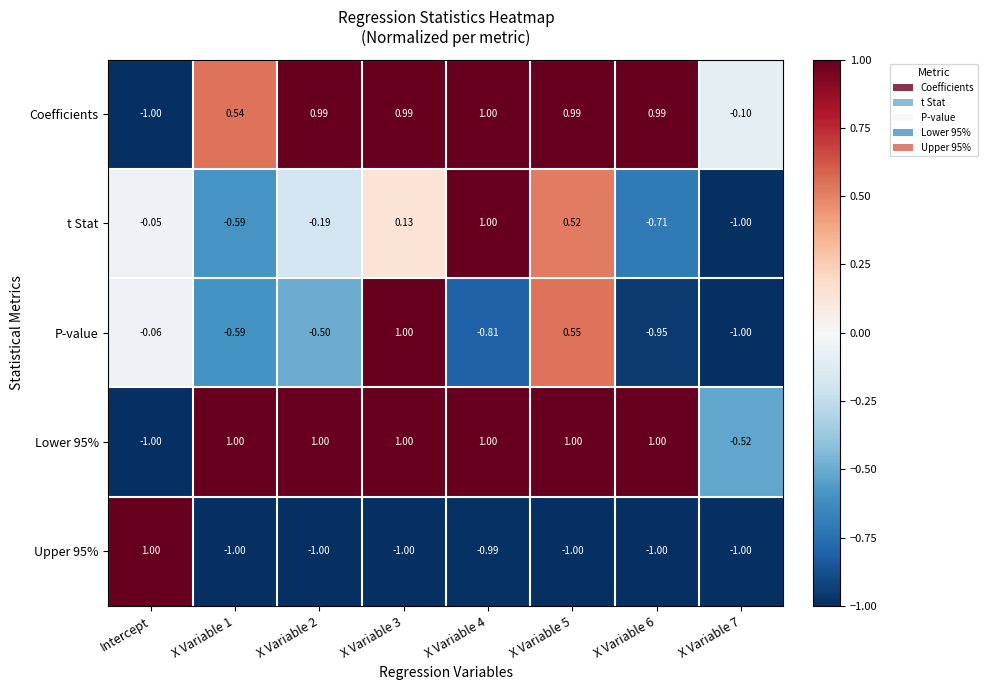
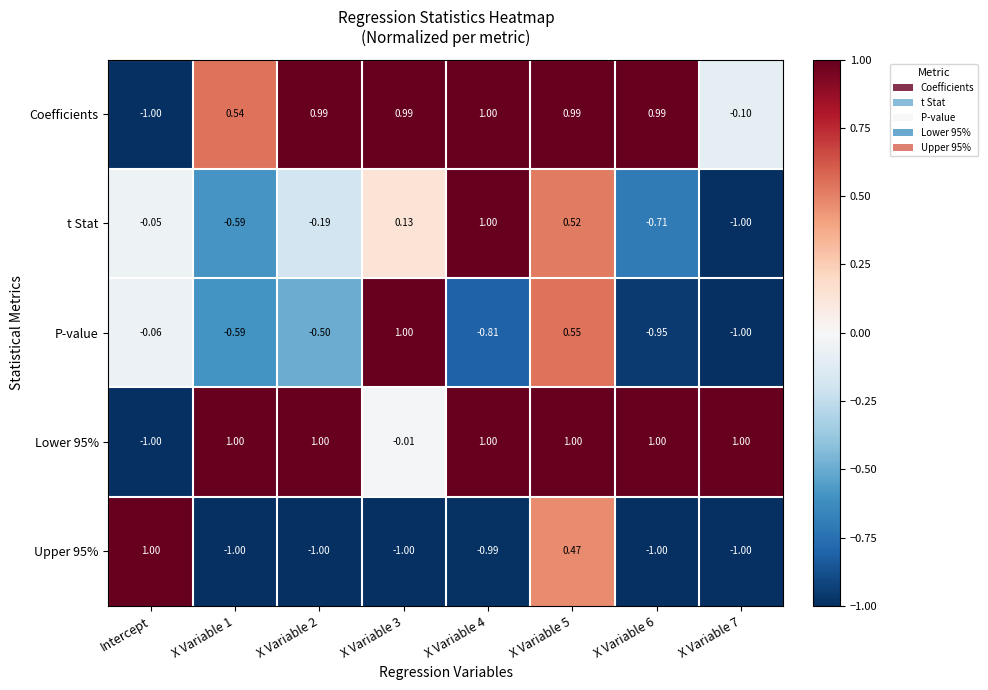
Lower 95%, X Variable 3: 1.00 -> -0.01
Lower 95%, X Variable 7: -0.52 -> 1.00
Upper 95%, X Variable 5: -1.00 -> 0.47
